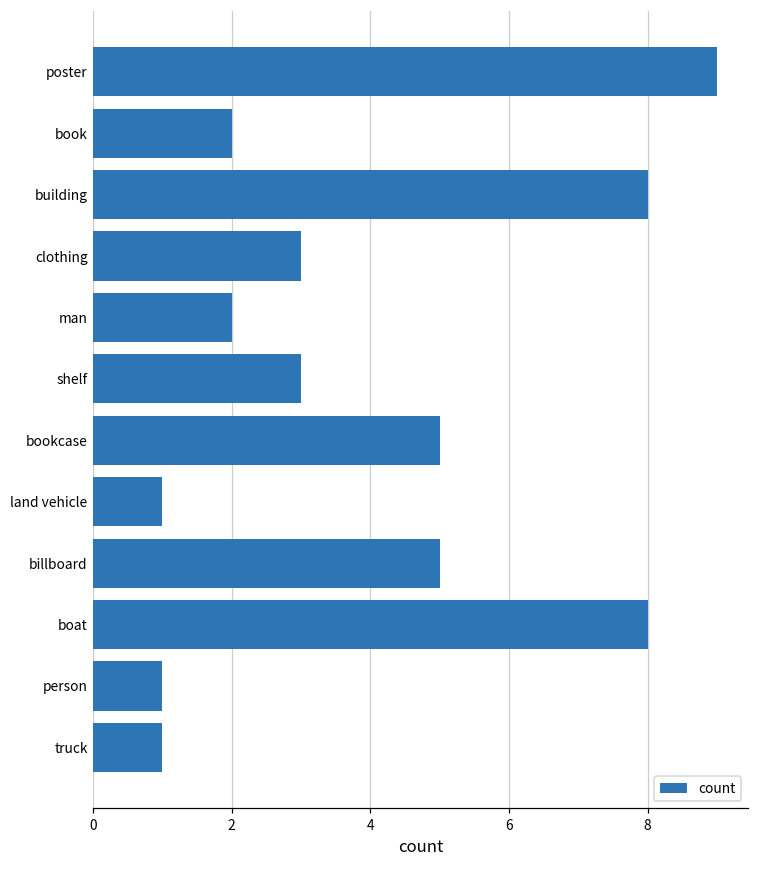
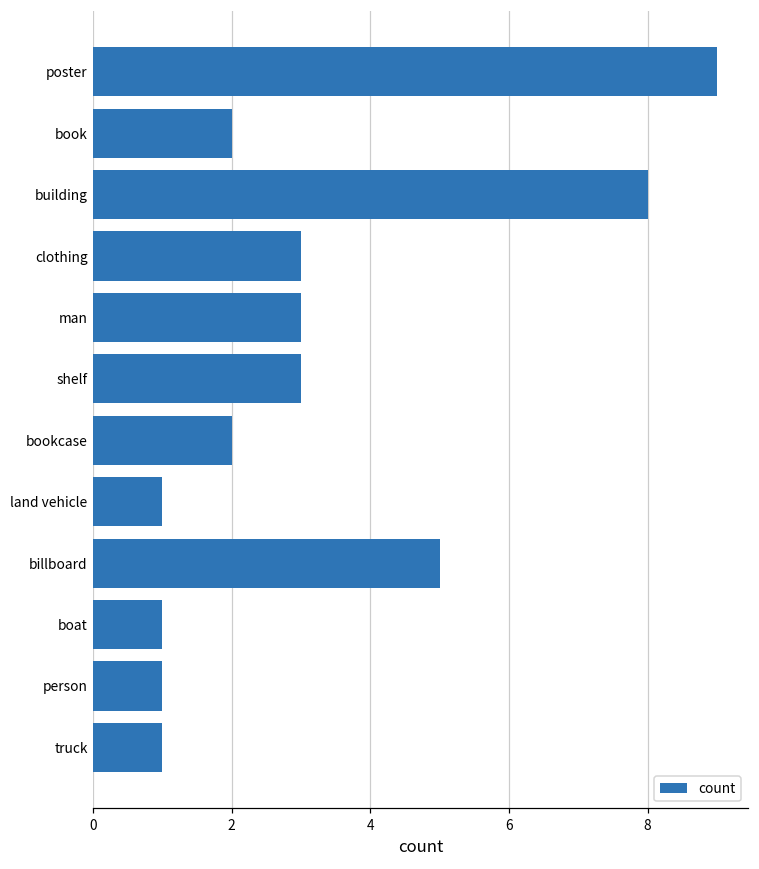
man: 2 -> 3
bookcase: 5 -> 2
boat: 8 -> 1
